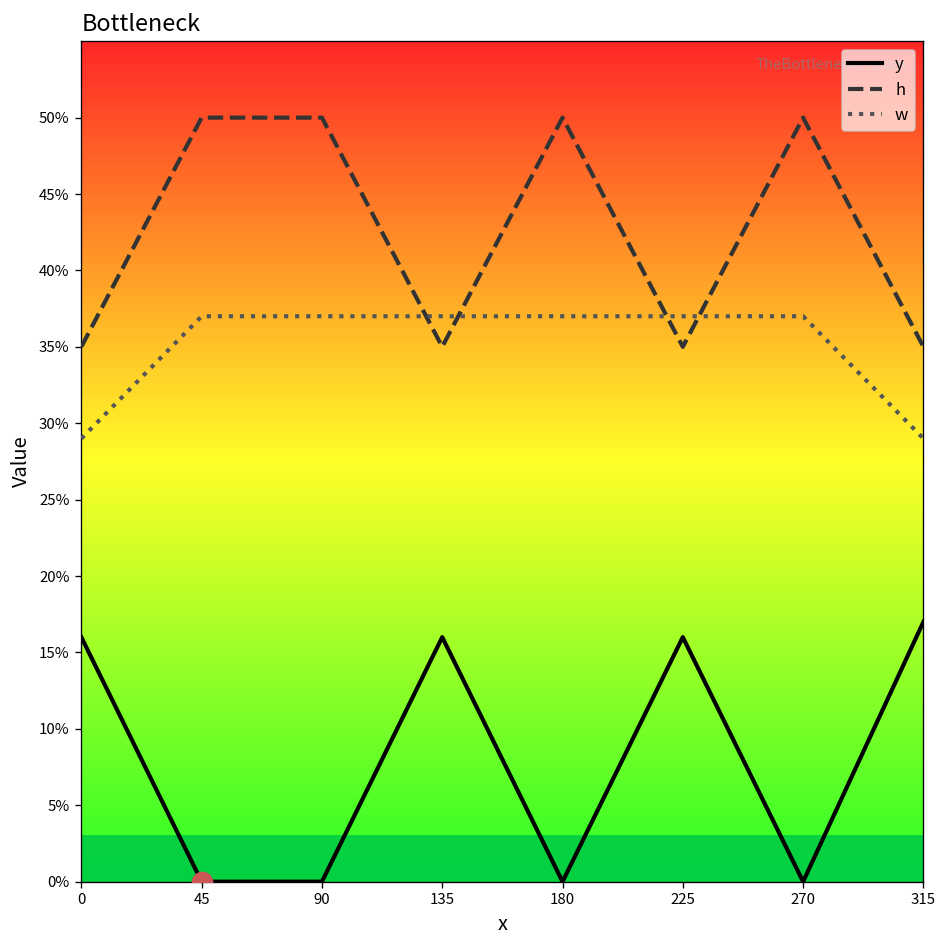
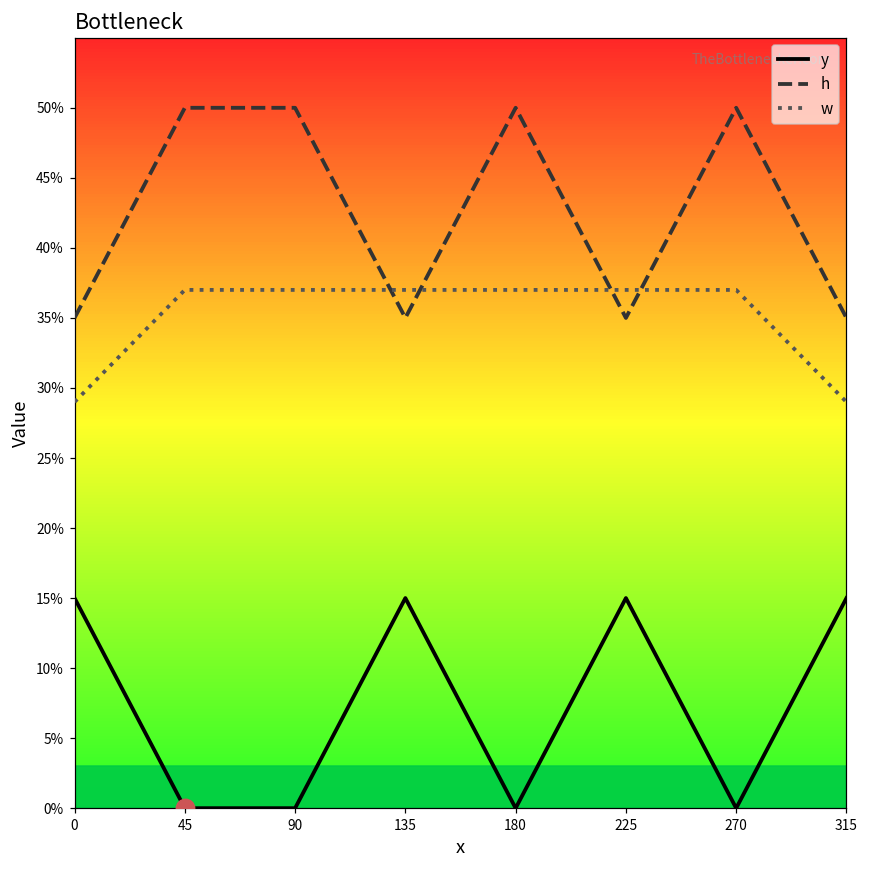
y, 0: 16% -> 15%
y, 135: 16% -> 15%
y, 225: 16% -> 15%
y, 315: 17% -> 15%
